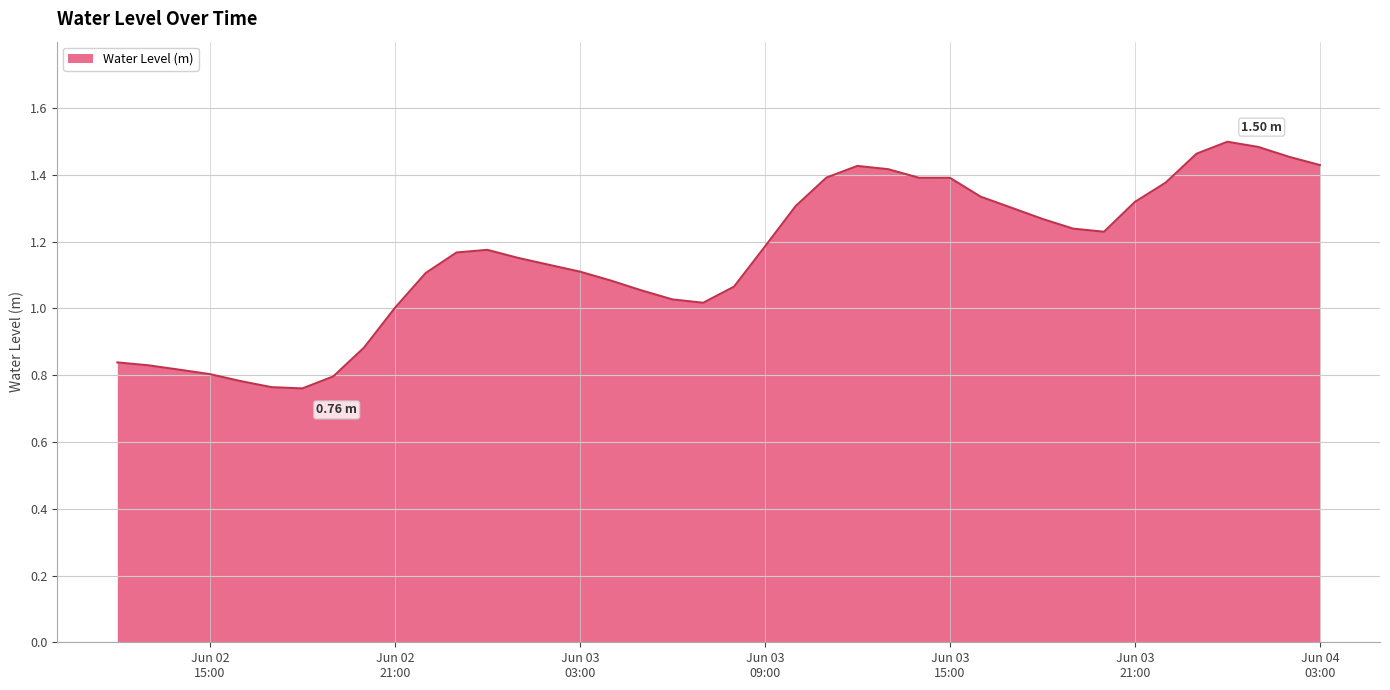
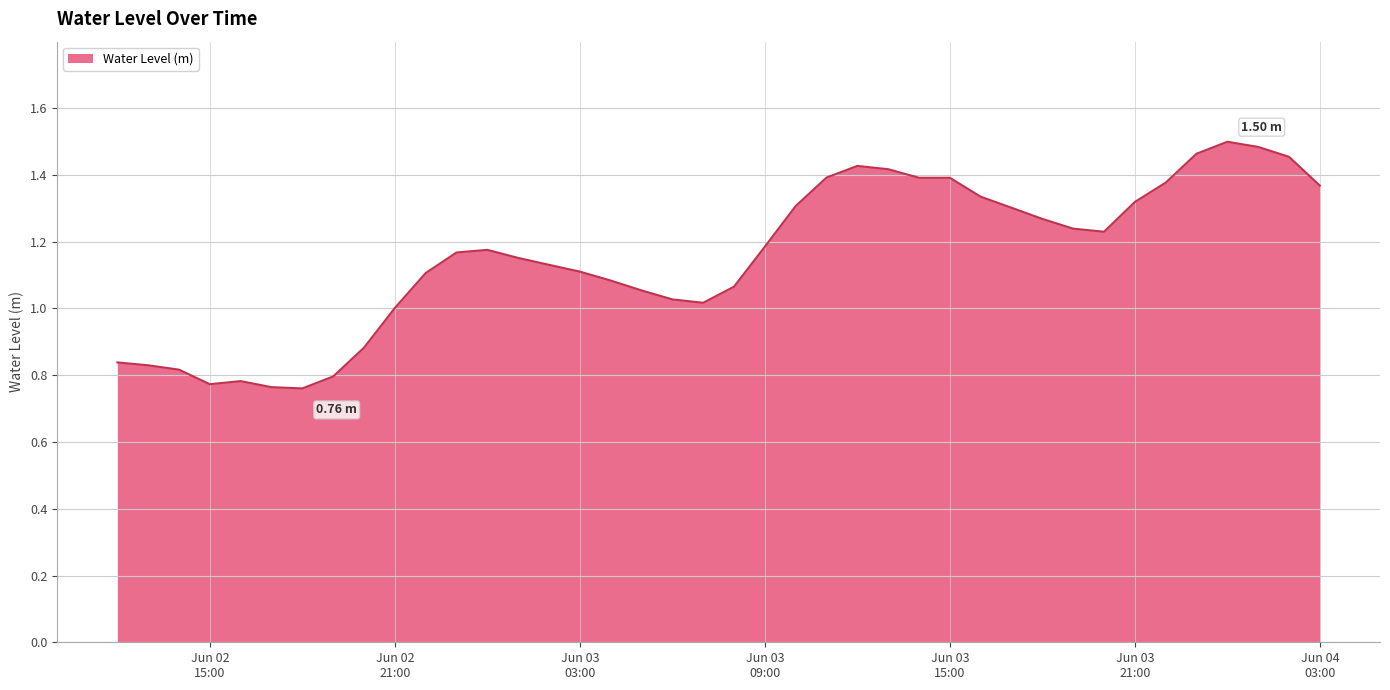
Jun 02 15:00: 0.80 -> 0.77
Jun 04 03:00: 1.43 -> 1.37
